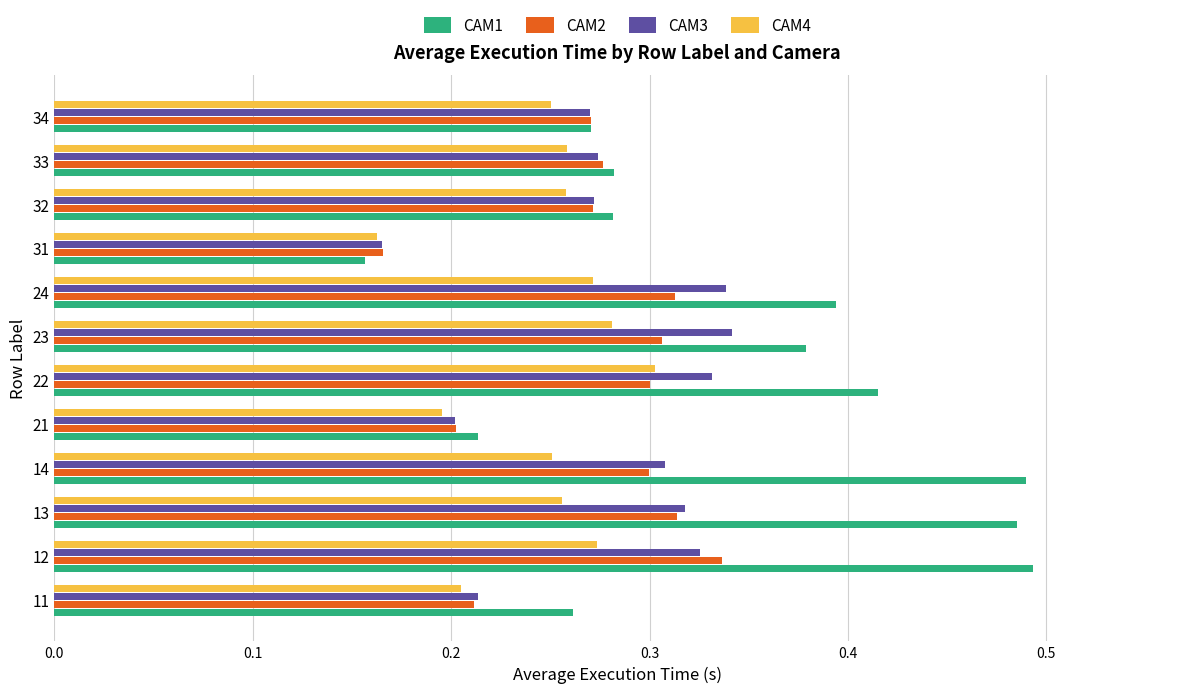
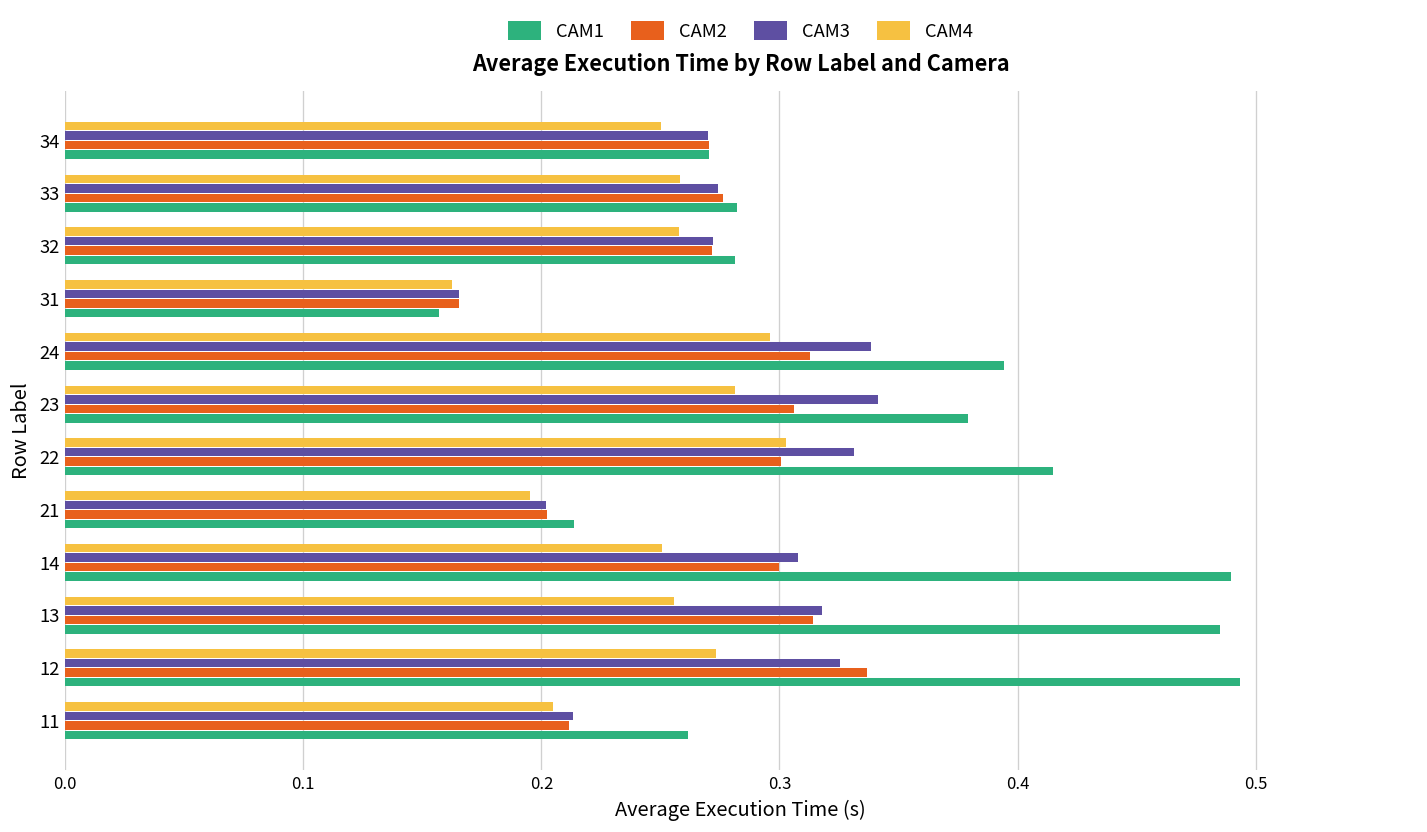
CAM4, 24: 0.271 -> 0.296
